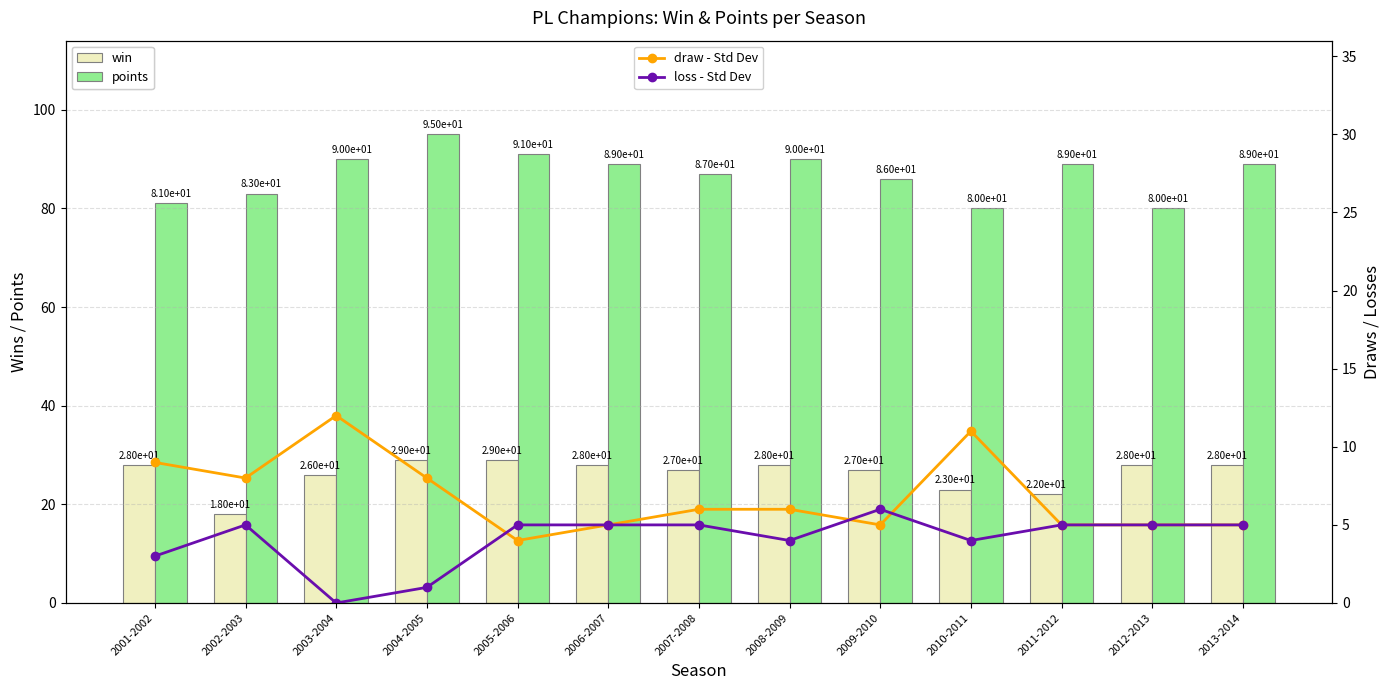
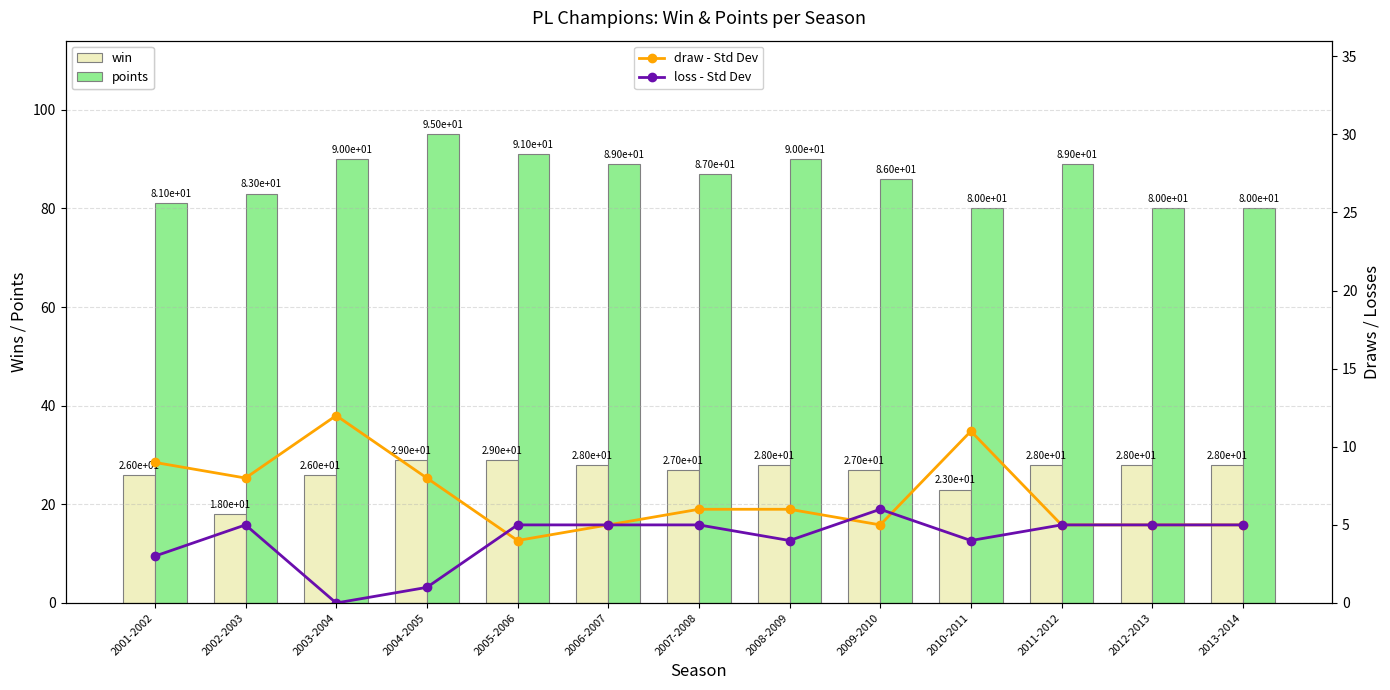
win, 2001-2002: 2.80e+01 -> 2.60e+01
win, 2011-2012: 2.20e+01 -> 2.80e+01
points, 2013-2014: 8.90e+01 -> 8.00e+01
